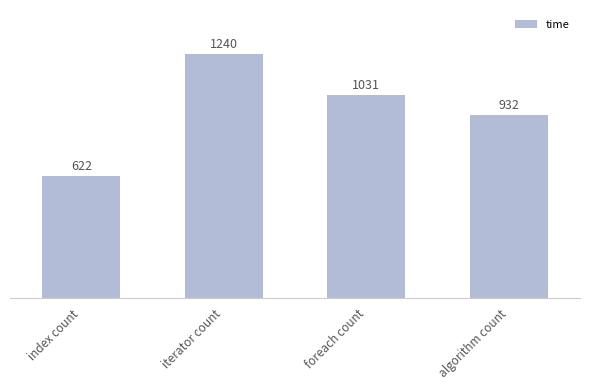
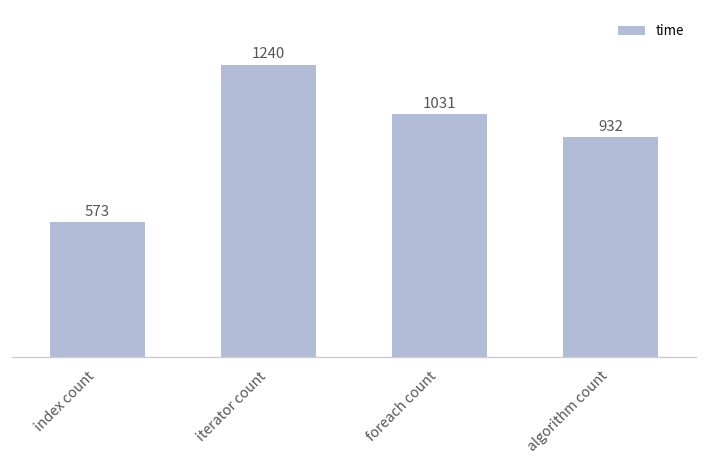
index count: 622 -> 573
